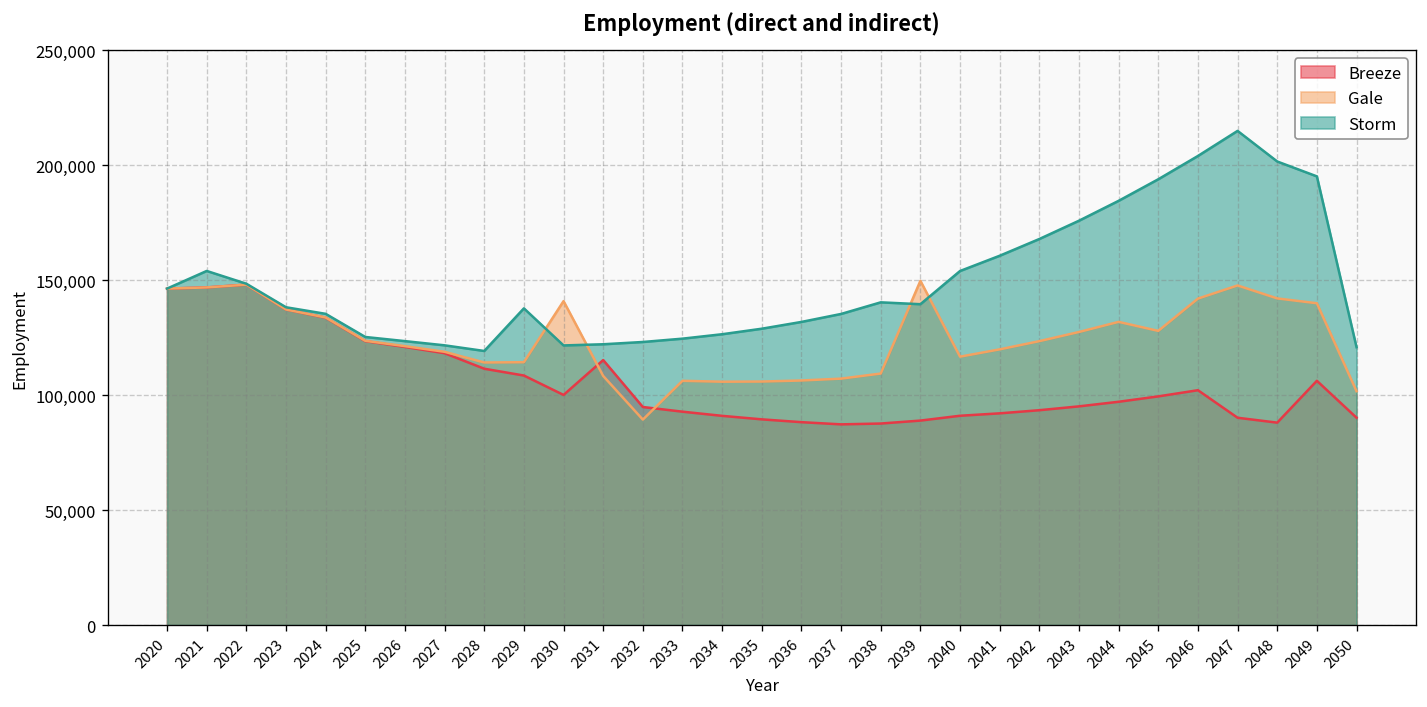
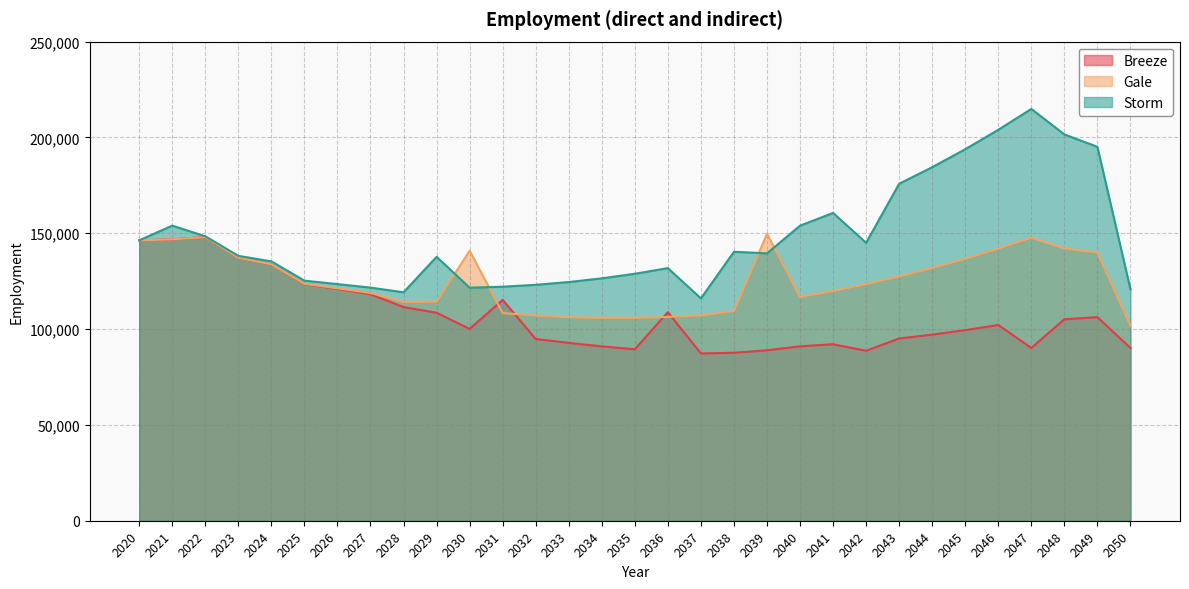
Gale, 2032: 89,000 -> 107,000
Breeze, 2036: 88,000 -> 109,000
Storm, 2037: 135,000 -> 116,000
Breeze, 2042: 93,000 -> 89,000
Storm, 2042: 168,000 -> 145,000
Gale, 2045: 128,000 -> 137,000
Breeze, 2048: 88,000 -> 105,000
